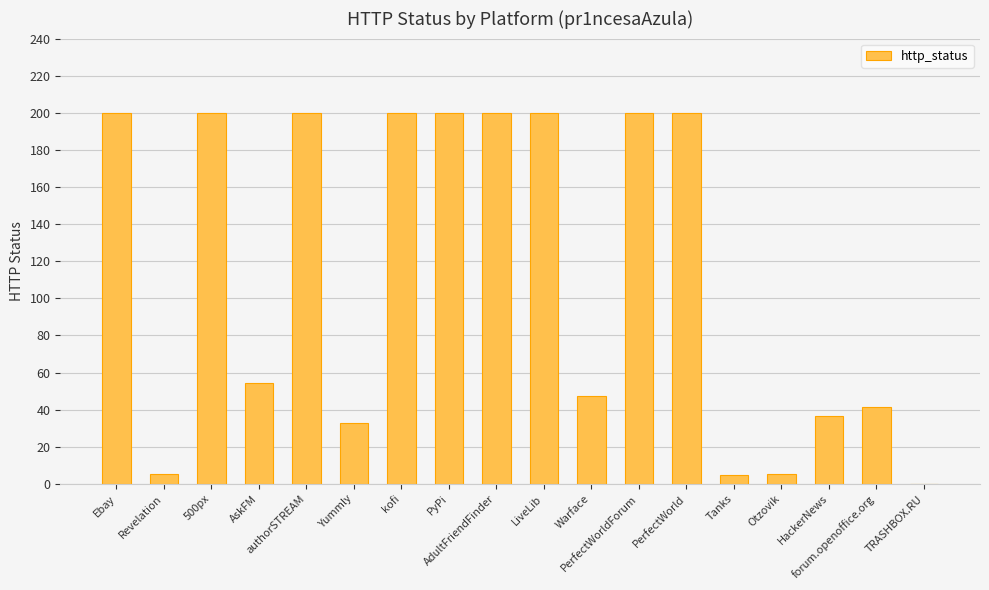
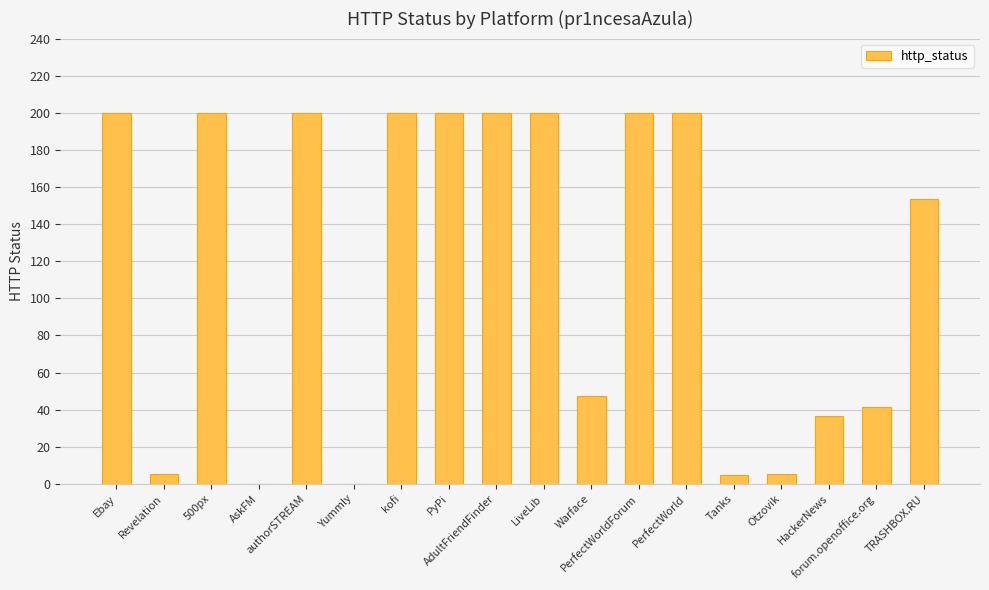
AskFM: 55 -> 0
Yummly: 33 -> 0
TRASHBOX.RU: 0 -> 153
